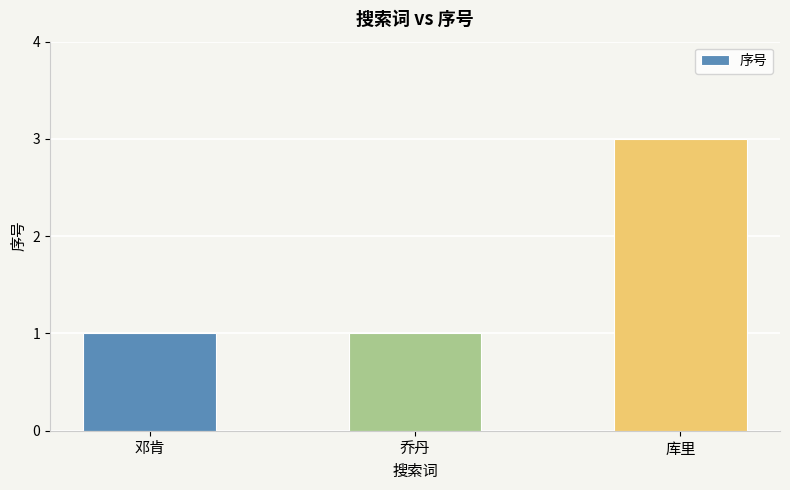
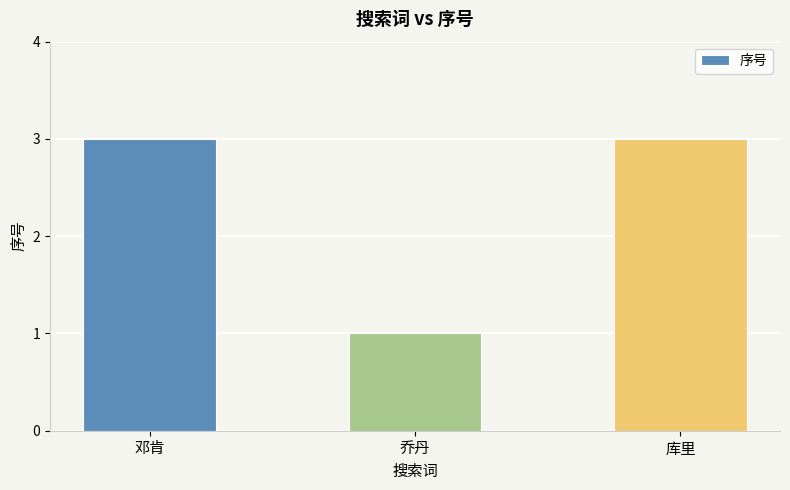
邓肯: 1 -> 3
